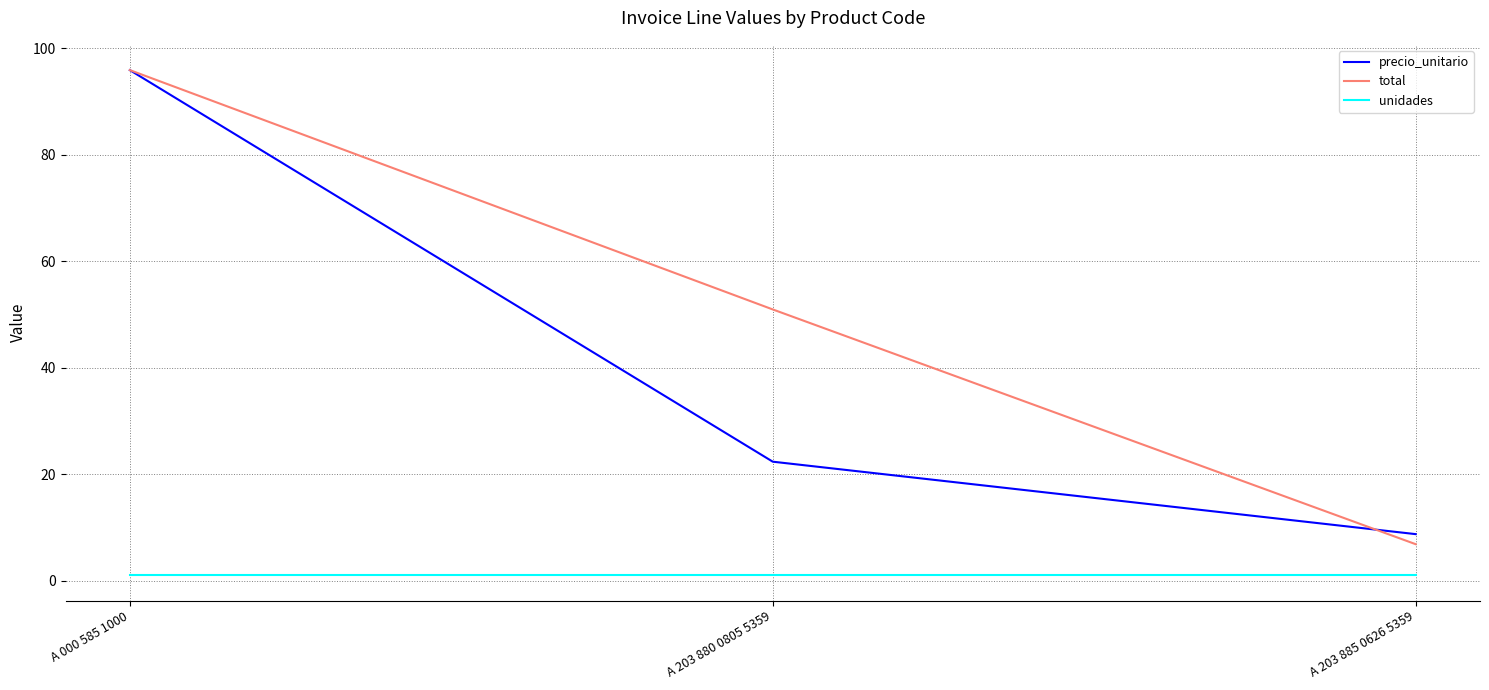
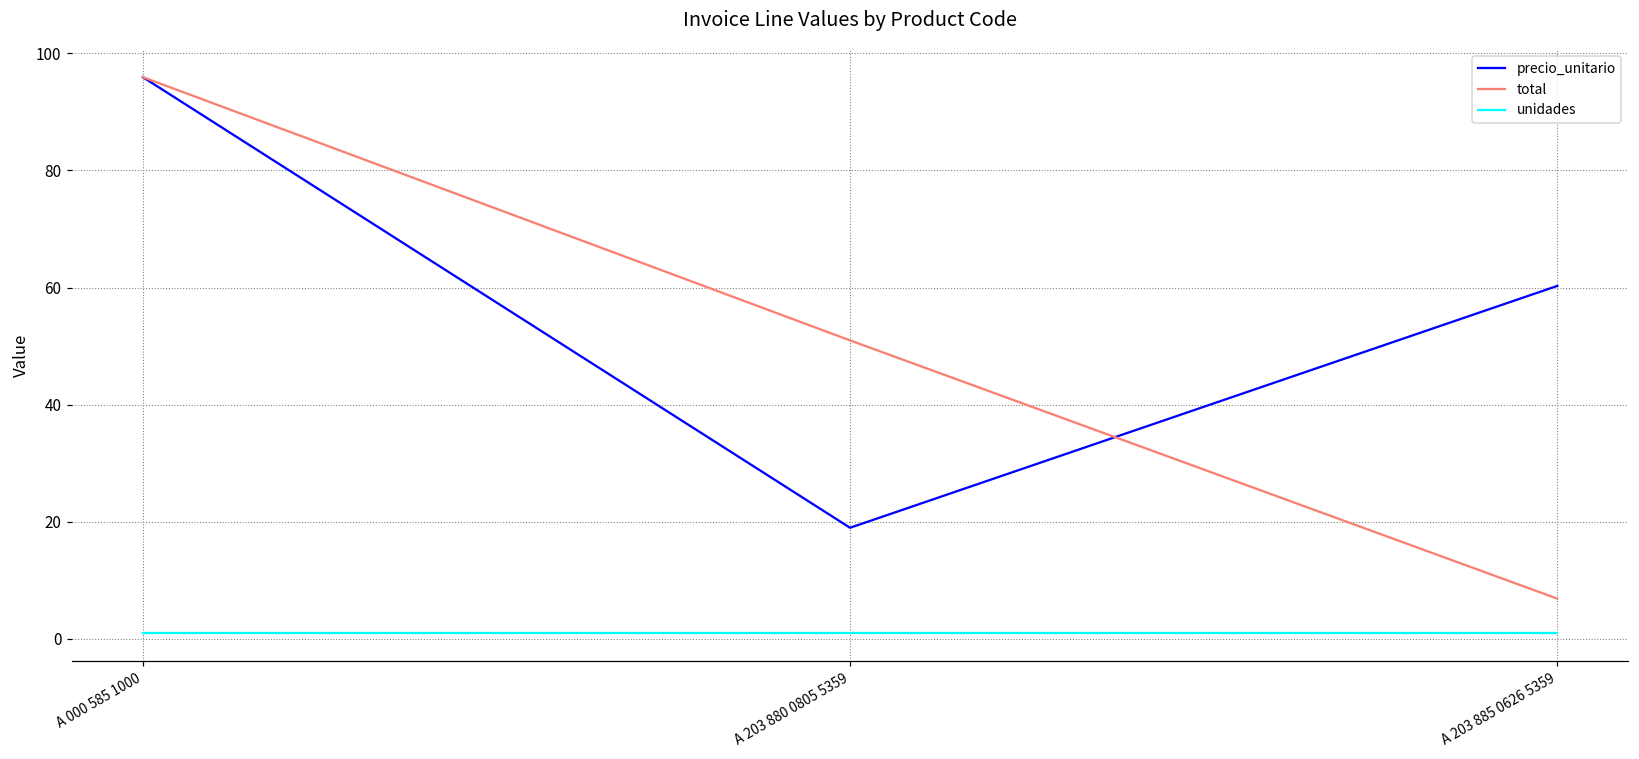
precio_unitario, A 203 880 0805 5359: 22 -> 19
precio_unitario, A 203 885 0626 5359: 9 -> 60
